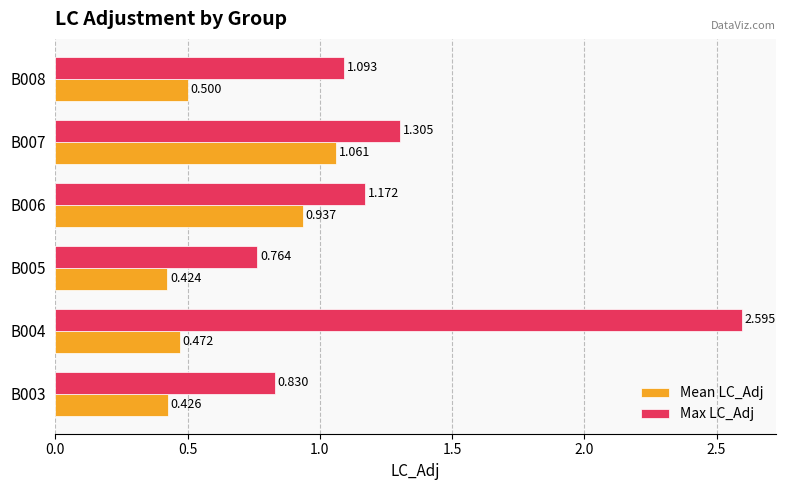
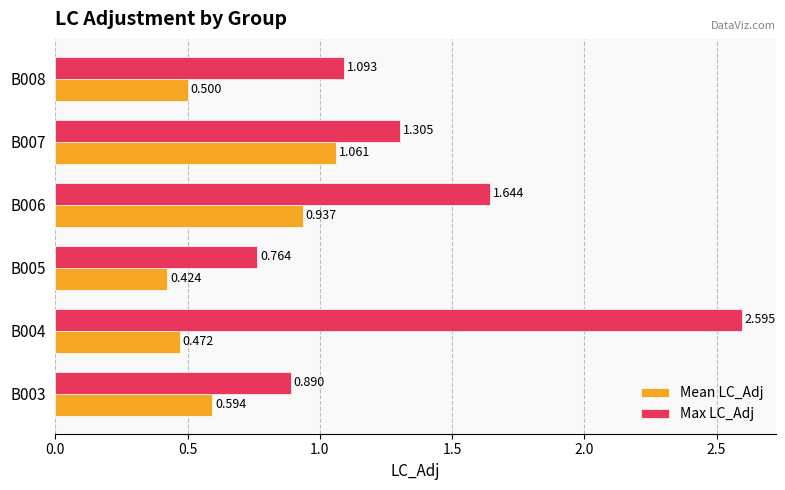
Max LC_Adj, B006: 1.172 -> 1.644
Max LC_Adj, B003: 0.830 -> 0.890
Mean LC_Adj, B003: 0.426 -> 0.594
